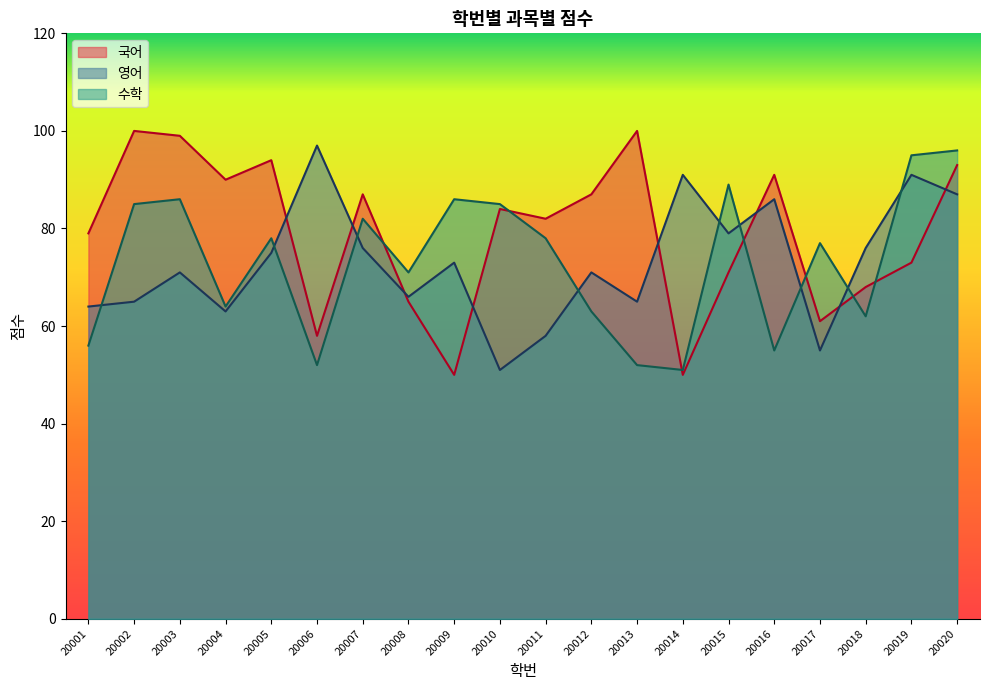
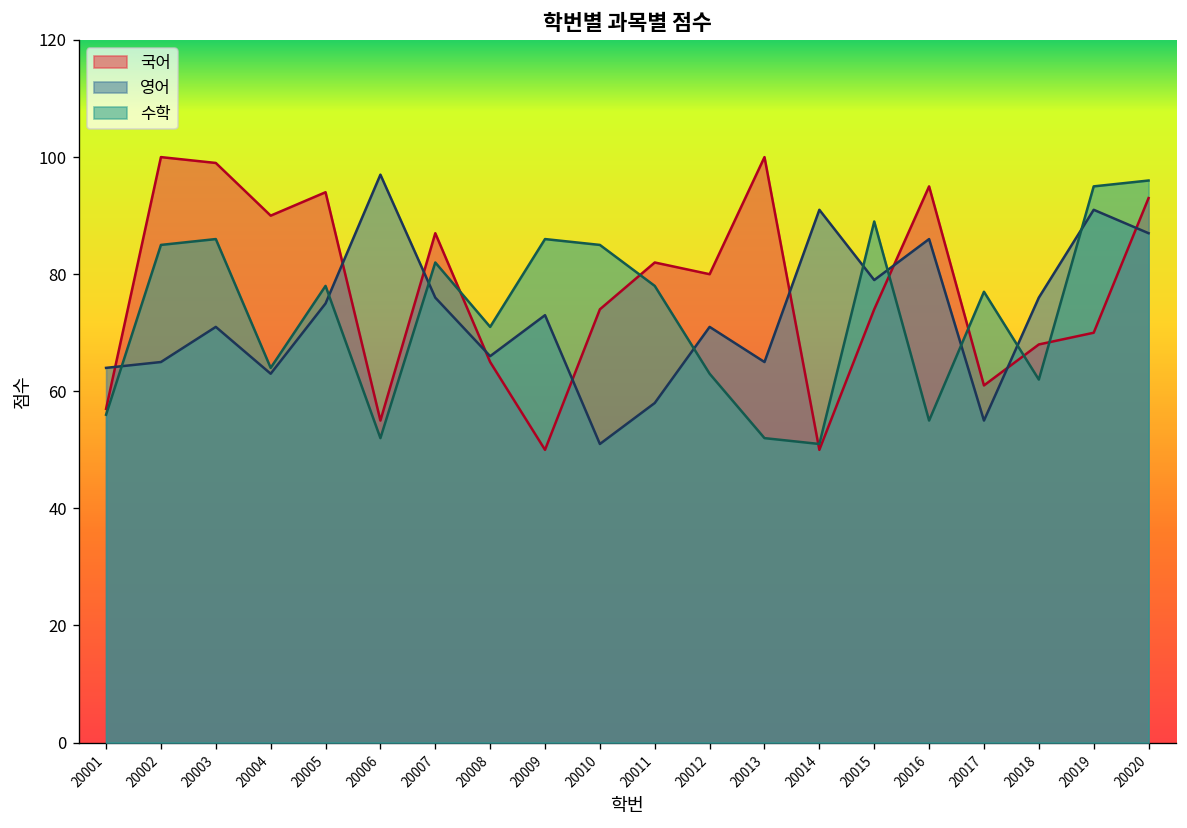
국어, 20001: 79 -> 57
국어, 20006: 58 -> 55
국어, 20010: 84 -> 74
국어, 20012: 87 -> 80
국어, 20015: 71 -> 74
국어, 20016: 91 -> 95
국어, 20019: 73 -> 70
